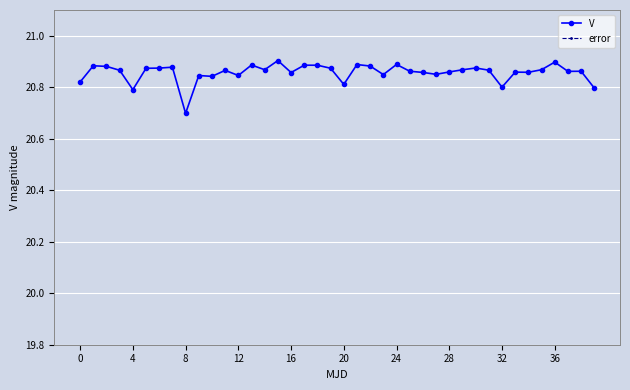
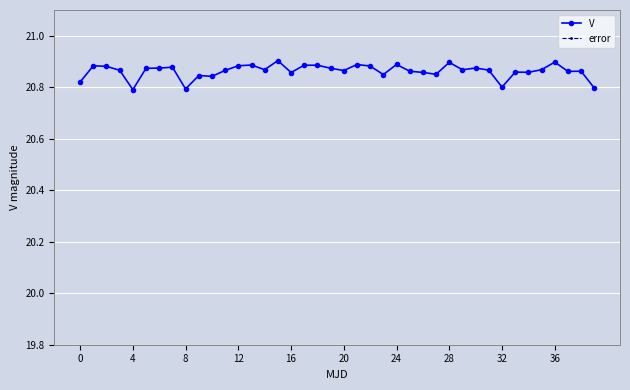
V, 8: 20.70 -> 20.79
V, 12: 20.85 -> 20.88
V, 20: 20.81 -> 20.87
V, 28: 20.86 -> 20.90
